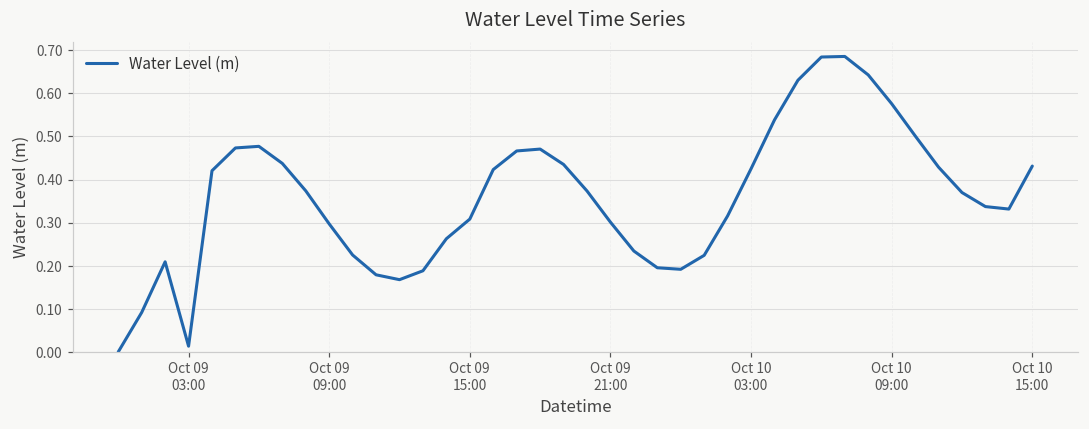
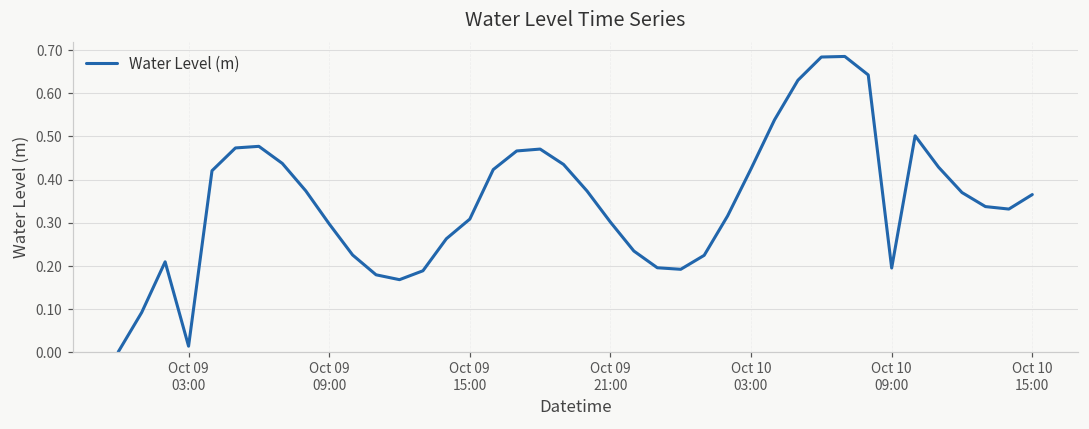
Oct 10 09:00: 0.58 -> 0.20
Oct 10 15:00: 0.43 -> 0.37
